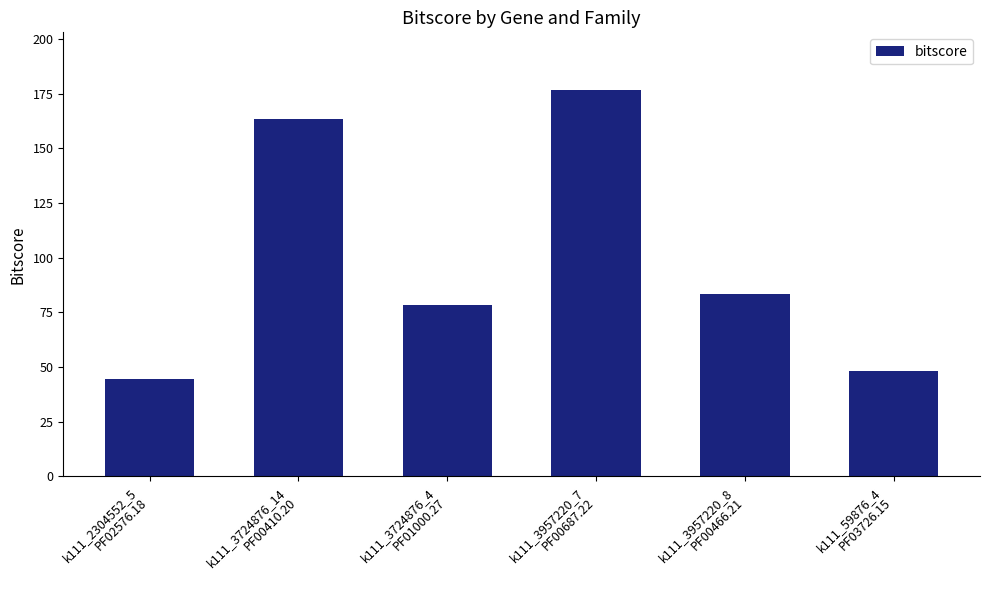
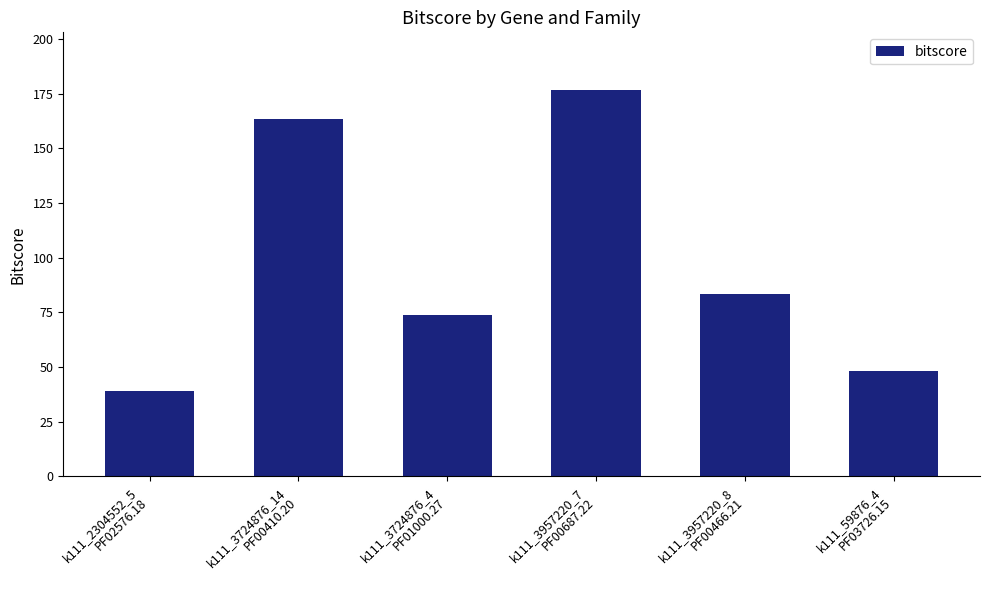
k111_2304552_5 PF02576.18: 45 -> 39
k111_3724876_4 PF01000.27: 78 -> 74
